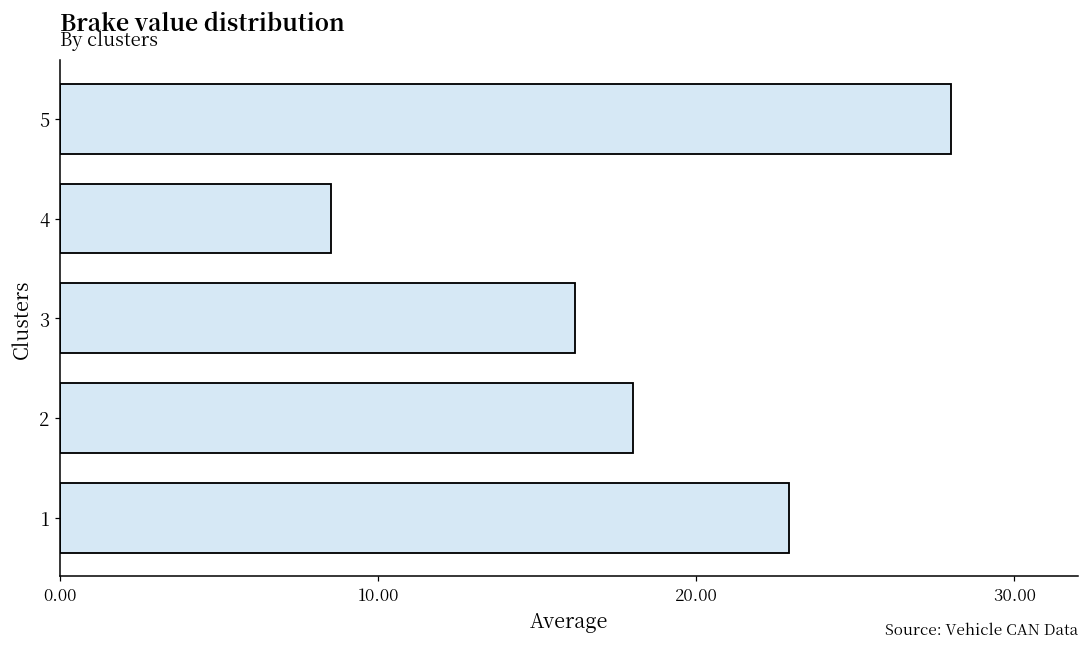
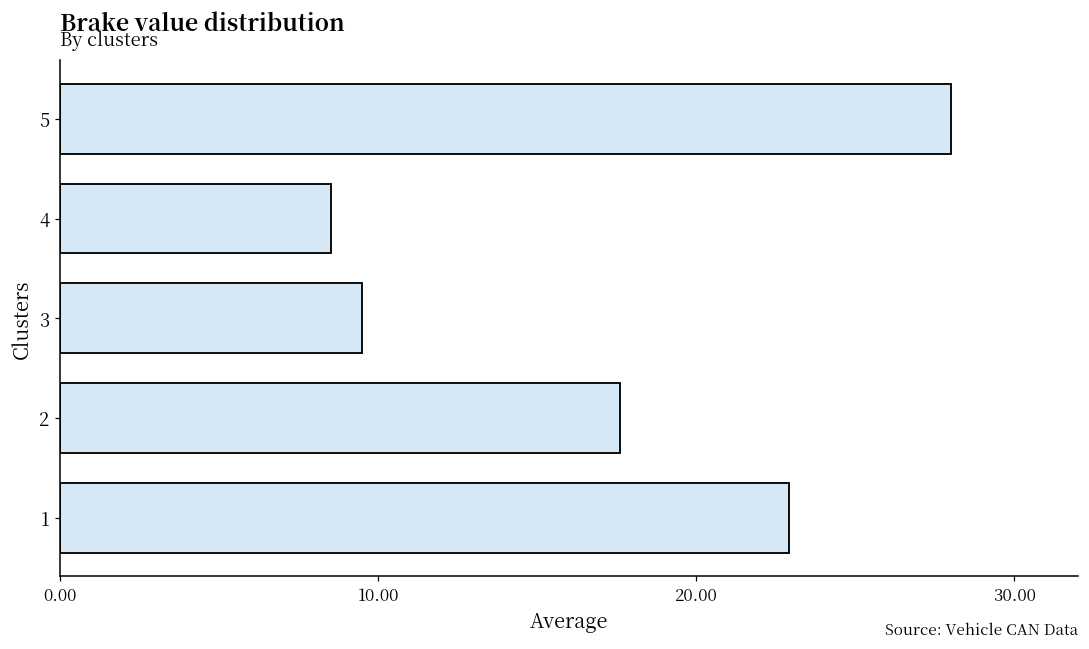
3: 16.2 -> 9.5
2: 18.0 -> 17.6
